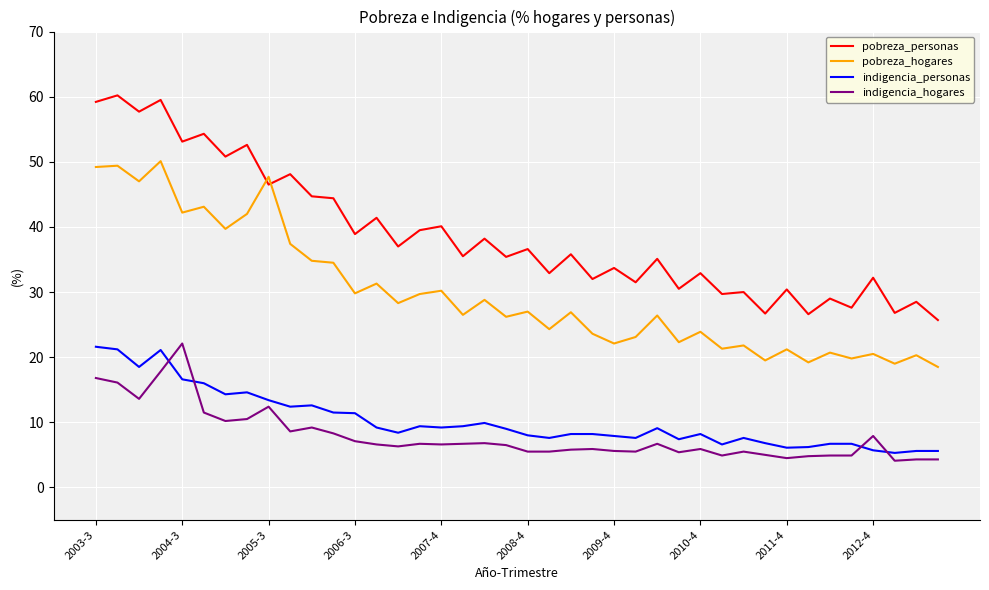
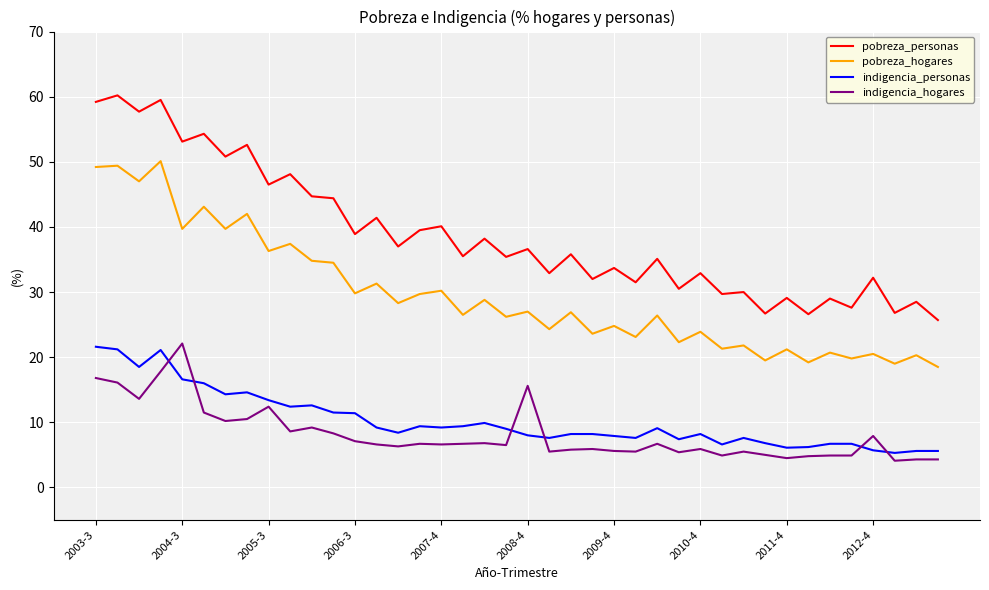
pobreza_hogares, 2004-3: 42 -> 40
pobreza_hogares, 2005-3: 48 -> 36
indigencia_hogares, 2008-4: 6 -> 16
pobreza_hogares, 2009-4: 22 -> 25
pobreza_personas, 2011-4: 30 -> 29
